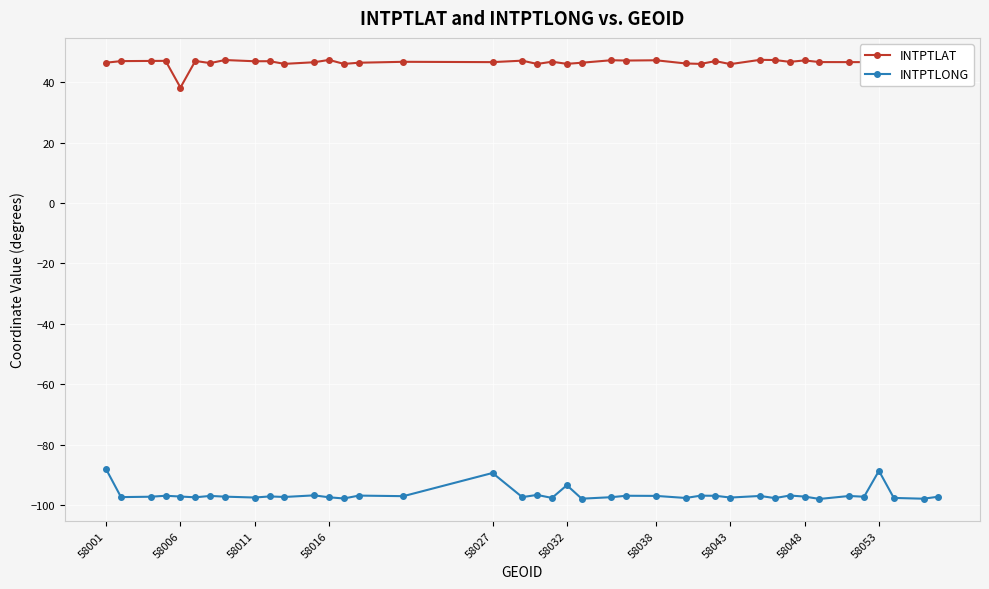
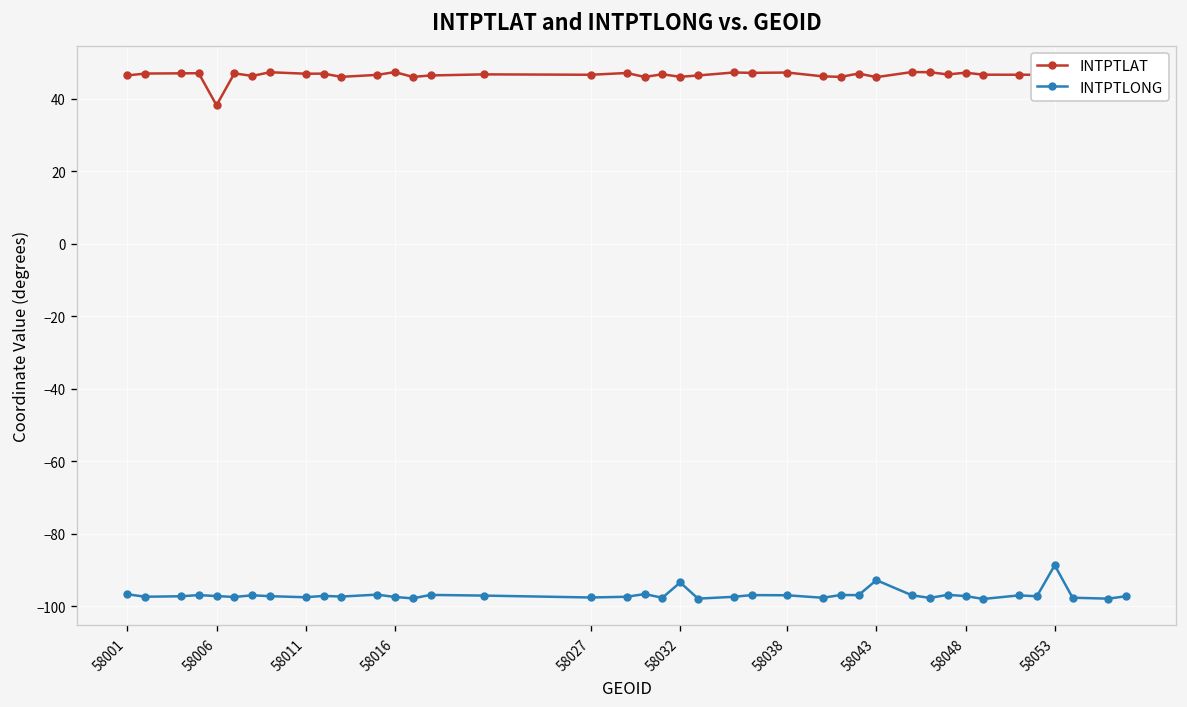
INTPTLONG, 58001: -88 -> -97
INTPTLONG, 58027: -89 -> -98
INTPTLONG, 58043: -98 -> -93
